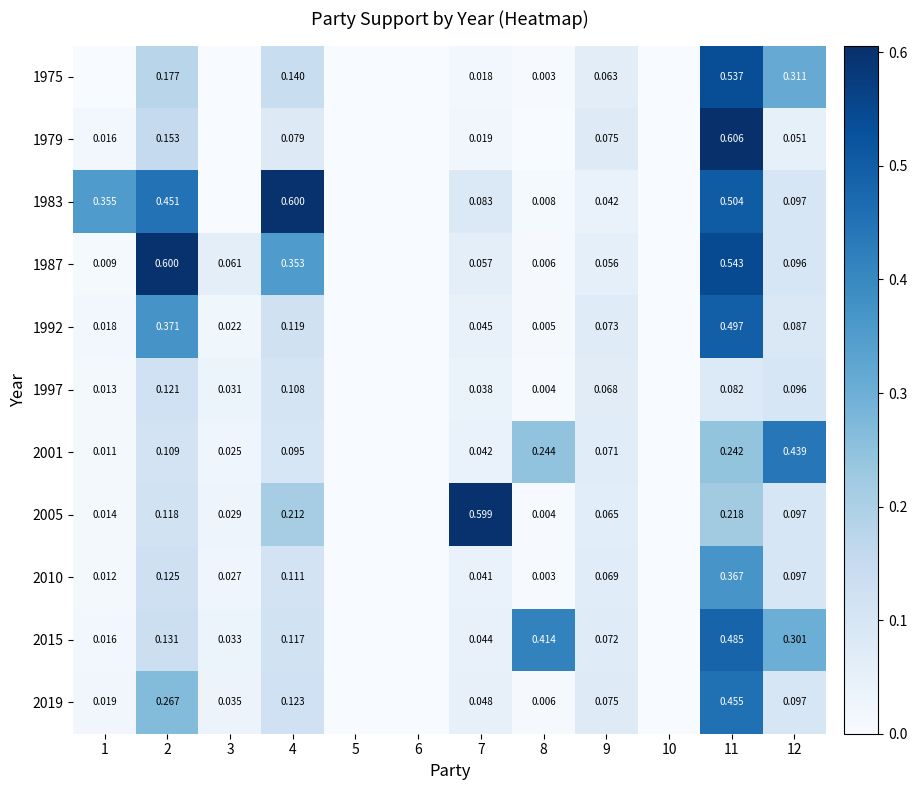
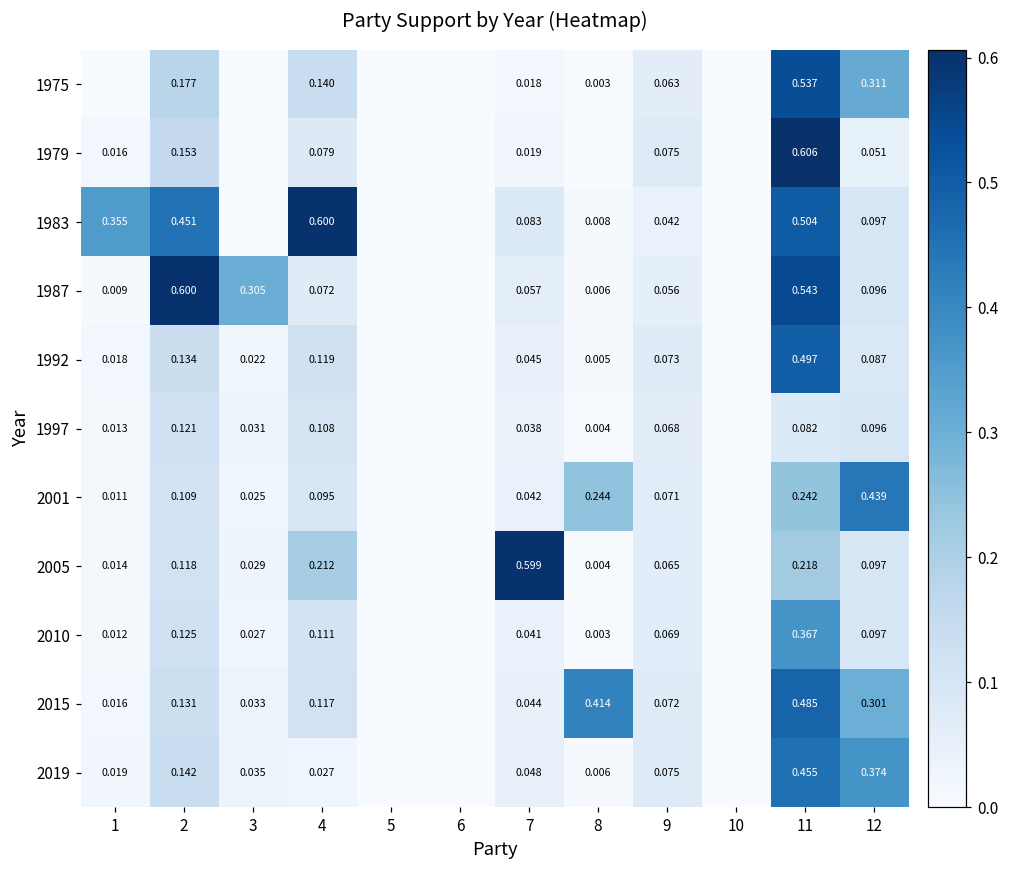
1987, 3: 0.061 -> 0.305
1987, 4: 0.353 -> 0.072
1992, 2: 0.371 -> 0.134
2019, 2: 0.267 -> 0.142
2019, 4: 0.123 -> 0.027
2019, 12: 0.097 -> 0.374
